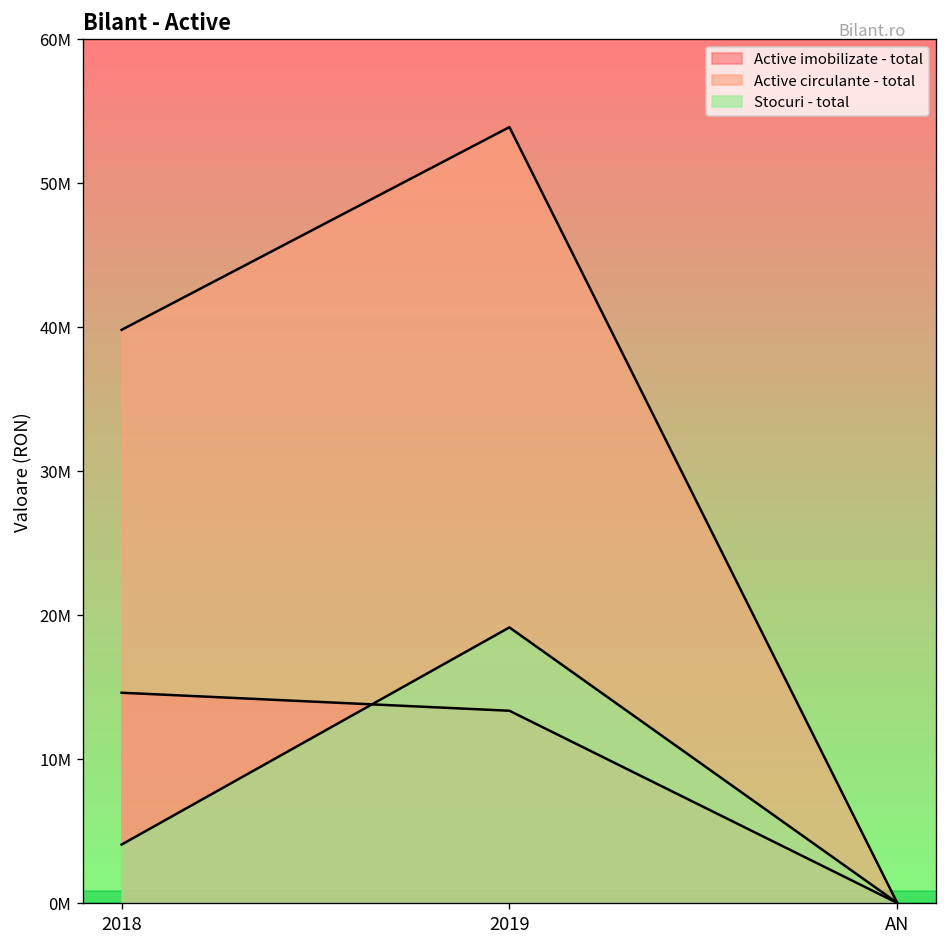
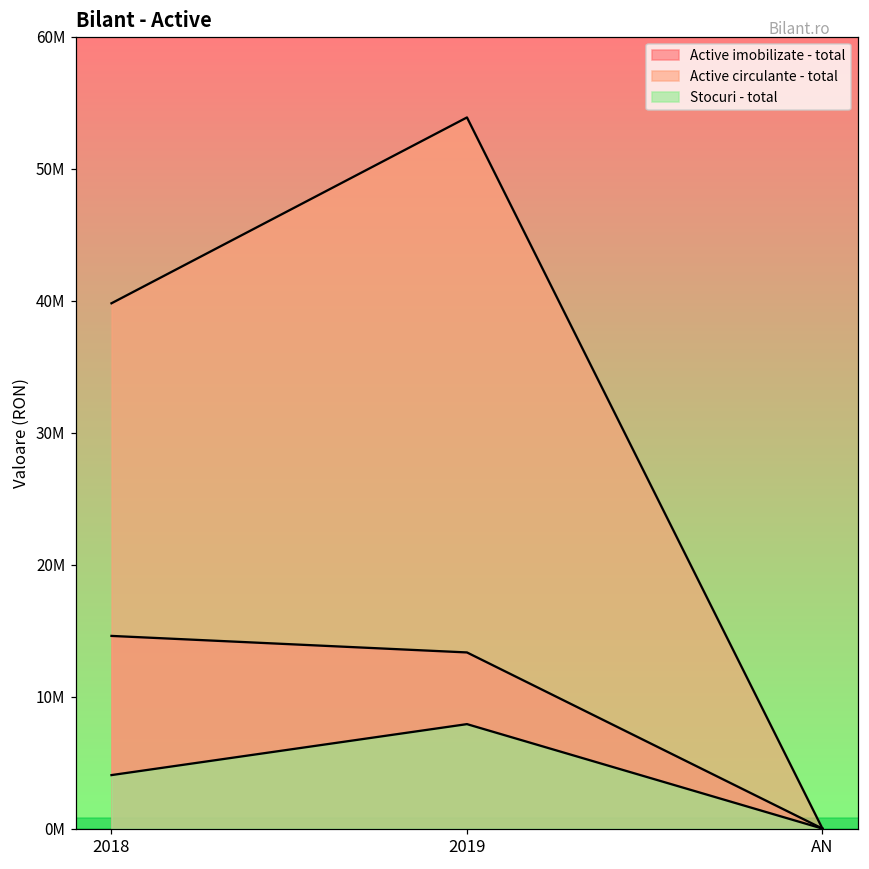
Stocuri - total, 2019: 19100000 -> 7900000
